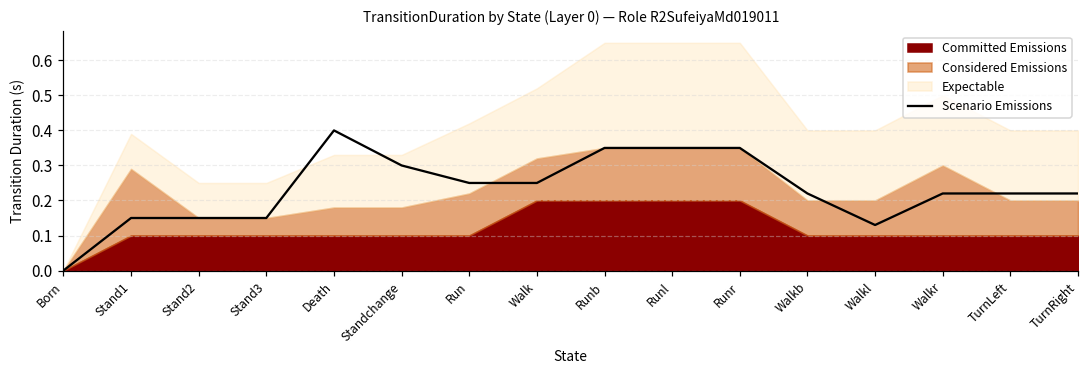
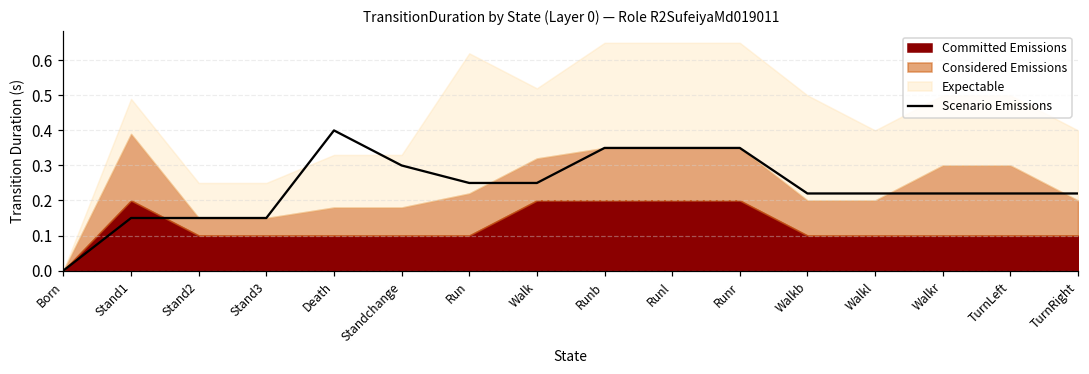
Committed Emissions, Stand1: 0.1 -> 0.2
Expectable, Run: 0.2 -> 0.4
Expectable, Walkb: 0.2 -> 0.3
Scenario Emissions, Walkl: 0.13 -> 0.22
Considered Emissions, TurnLeft: 0.1 -> 0.2
